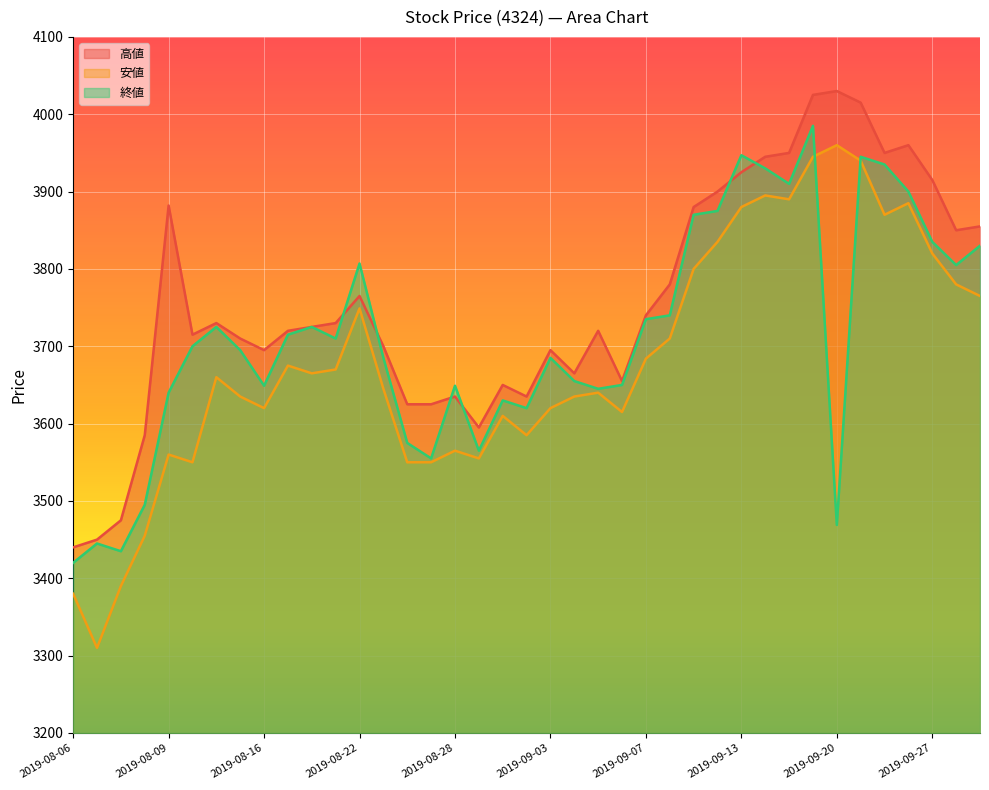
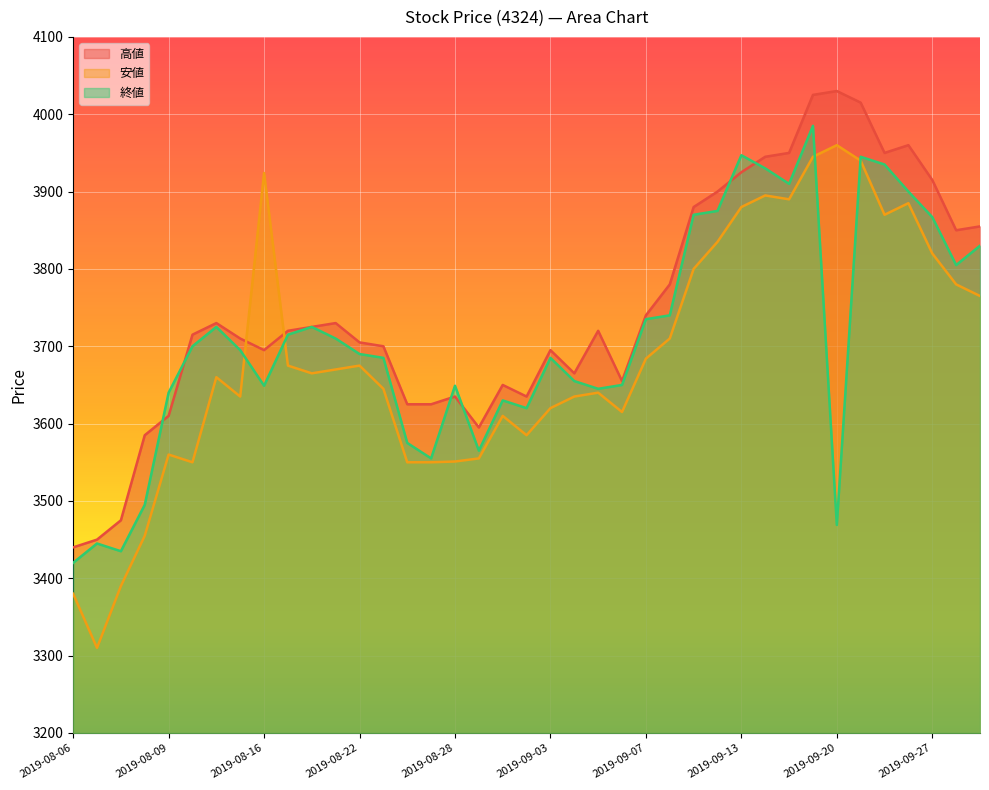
高値, 2019-08-09: 3880 -> 3610
安値, 2019-08-16: 3620 -> 3920
高値, 2019-08-22: 3770 -> 3710
安値, 2019-08-22: 3750 -> 3680
終値, 2019-08-22: 3810 -> 3690
安値, 2019-08-28: 3570 -> 3550
終値, 2019-09-27: 3840 -> 3870
